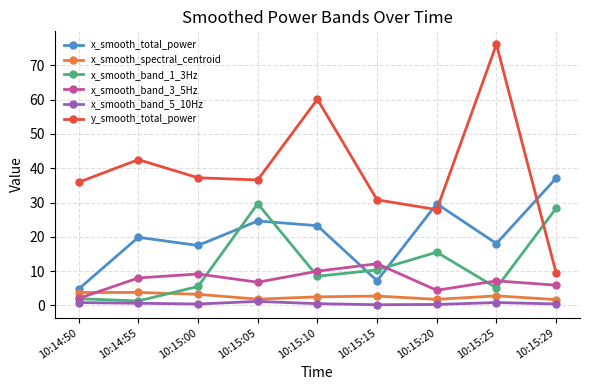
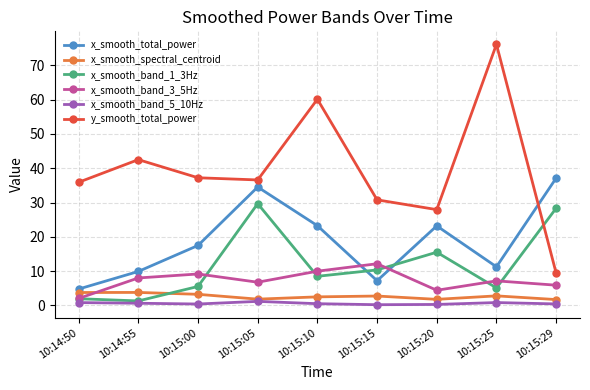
x_smooth_total_power, 10:14:55: 20 -> 10
x_smooth_total_power, 10:15:05: 25 -> 35
x_smooth_total_power, 10:15:20: 30 -> 23
x_smooth_total_power, 10:15:25: 18 -> 11
